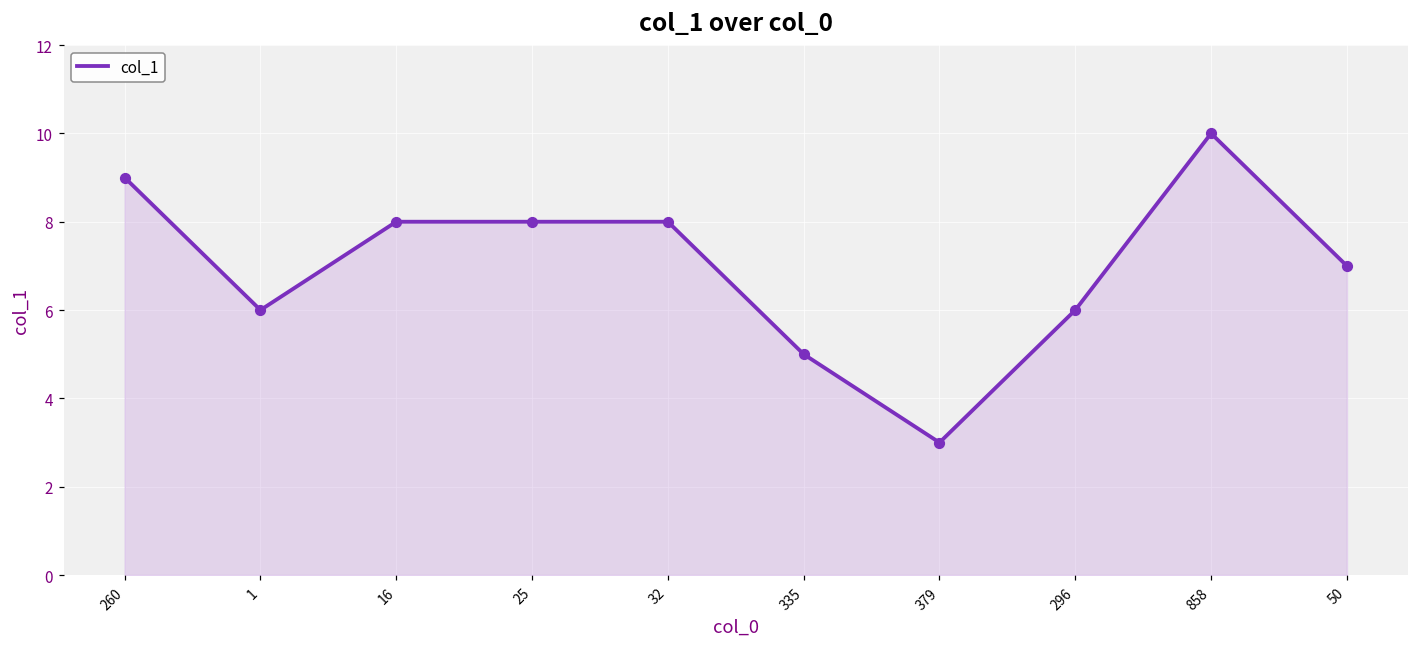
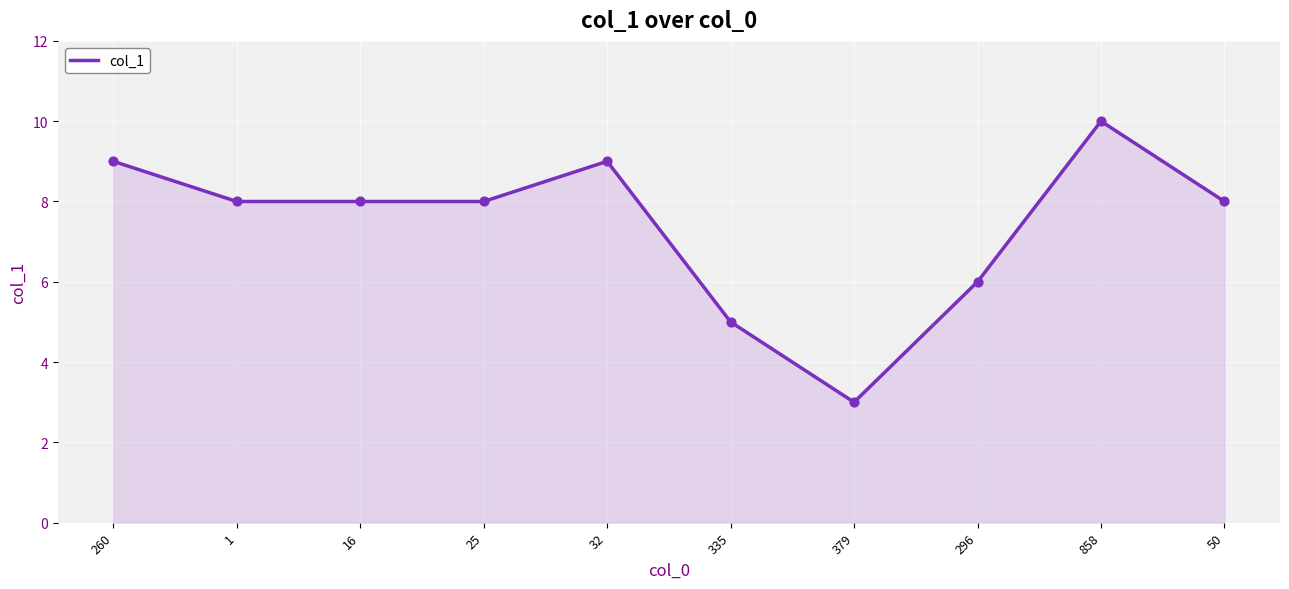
1: 6 -> 8
32: 8 -> 9
50: 7 -> 8
